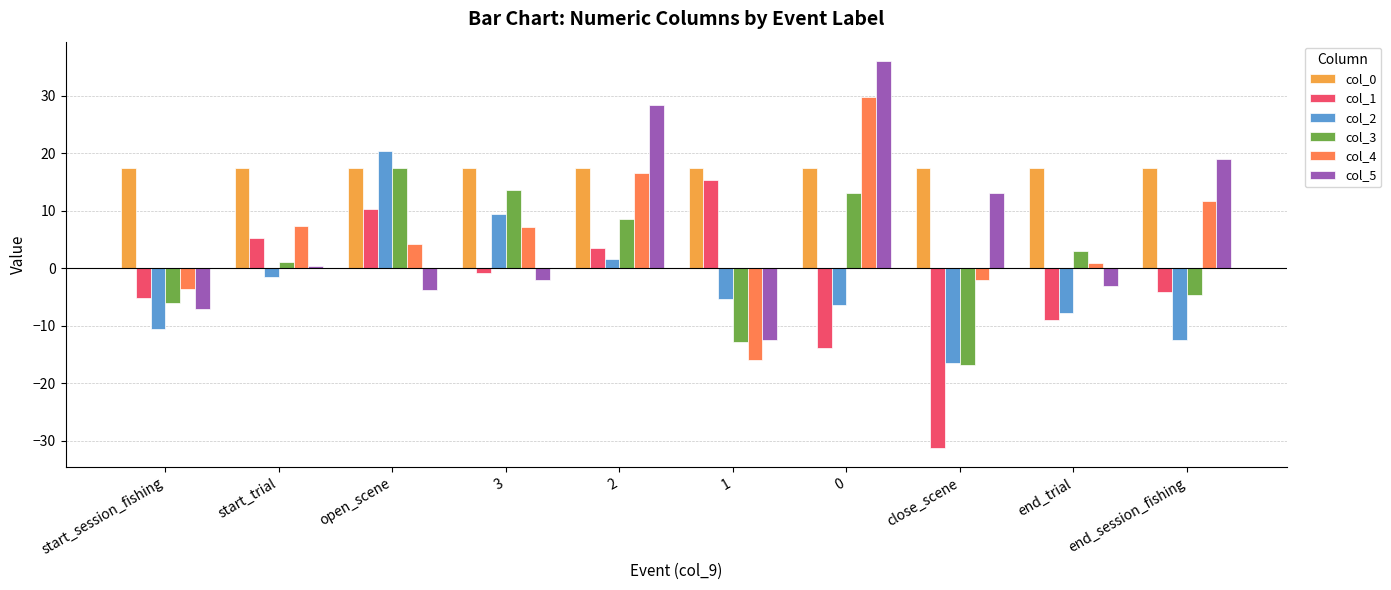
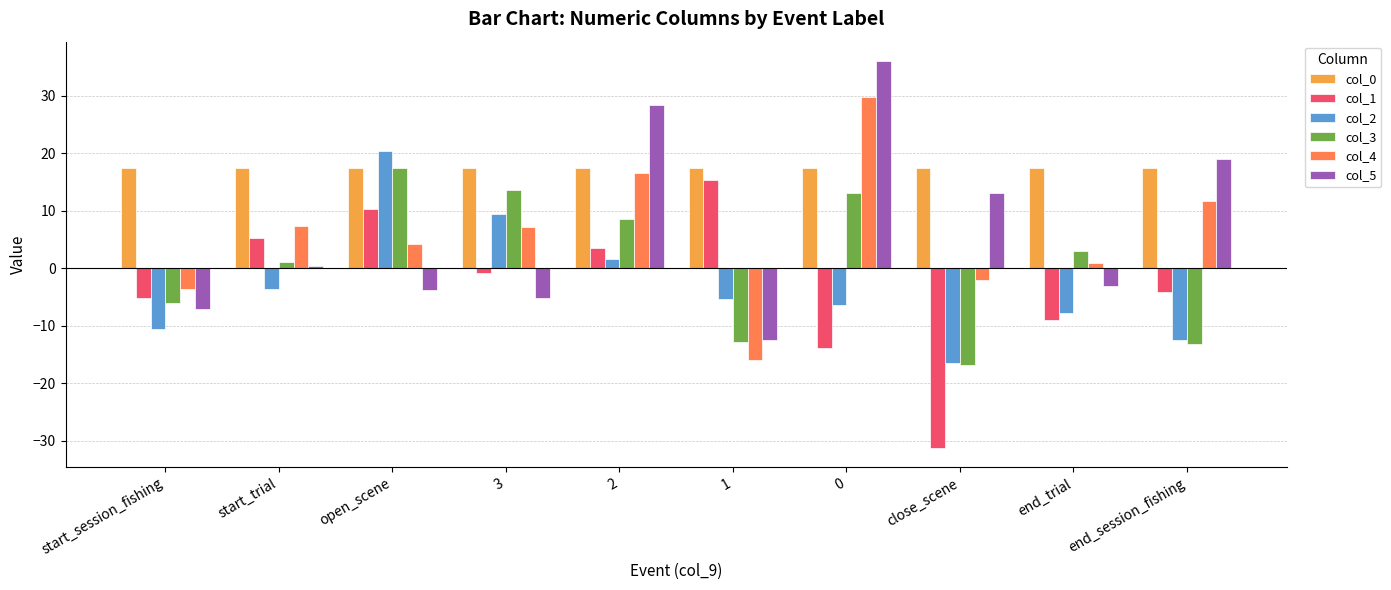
col_2, start_trial: -2 -> -4
col_5, 3: -2 -> -5
col_3, end_session_fishing: -5 -> -13
